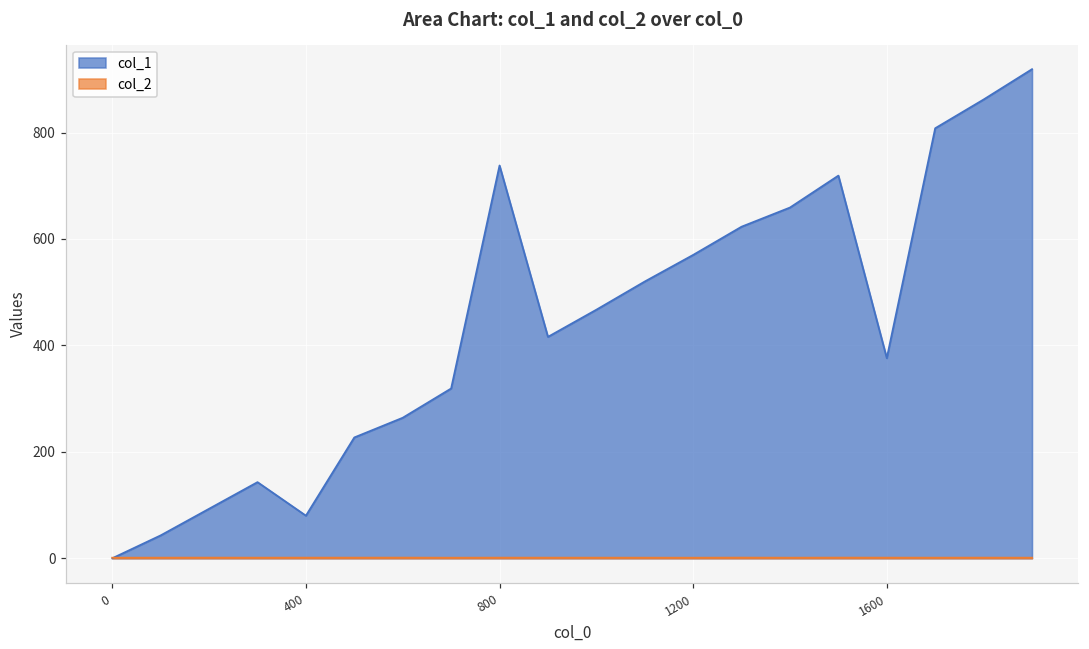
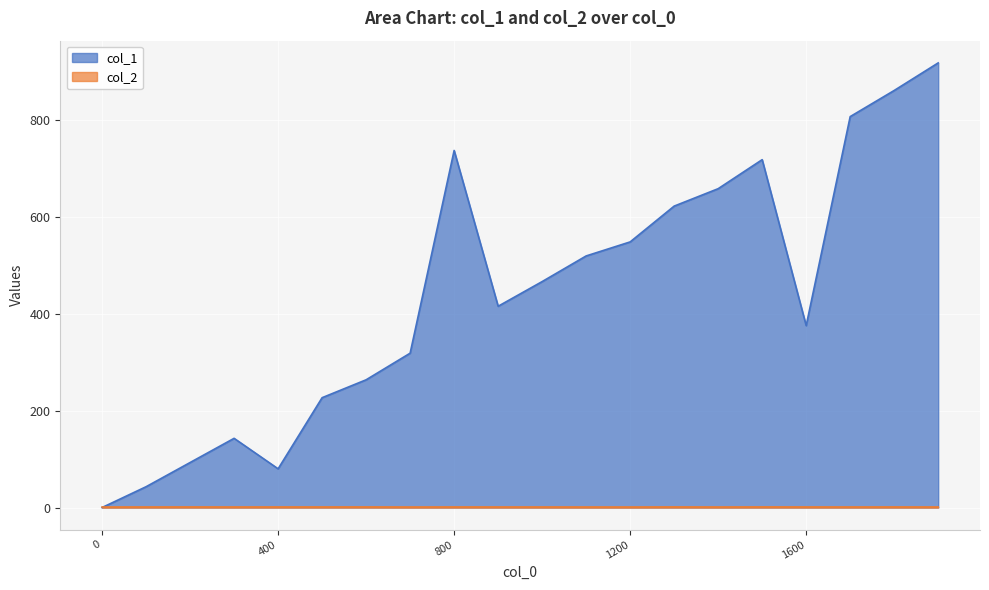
col_1, 1200: 570 -> 550
